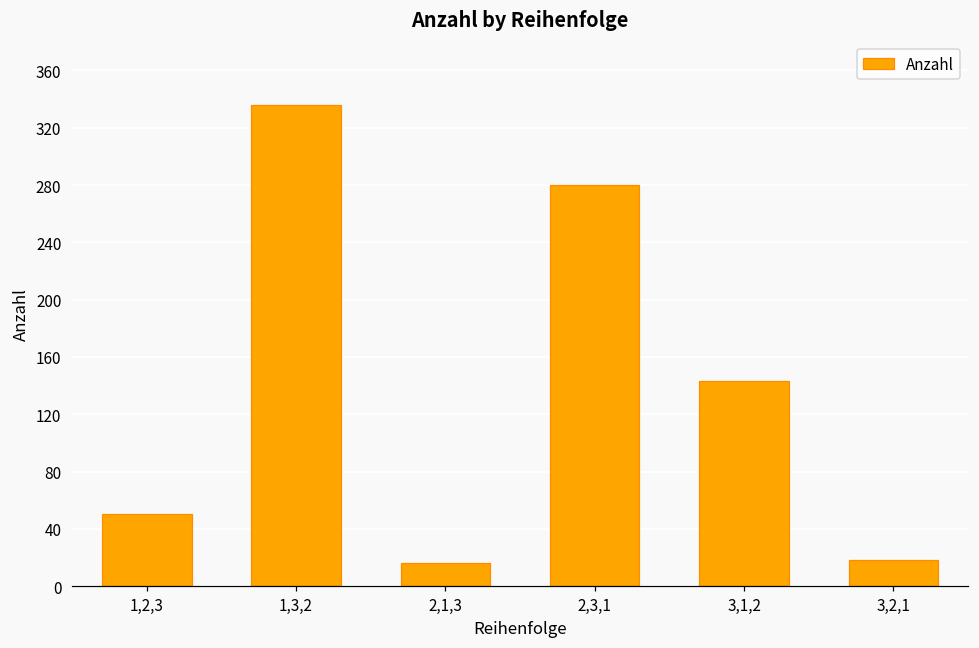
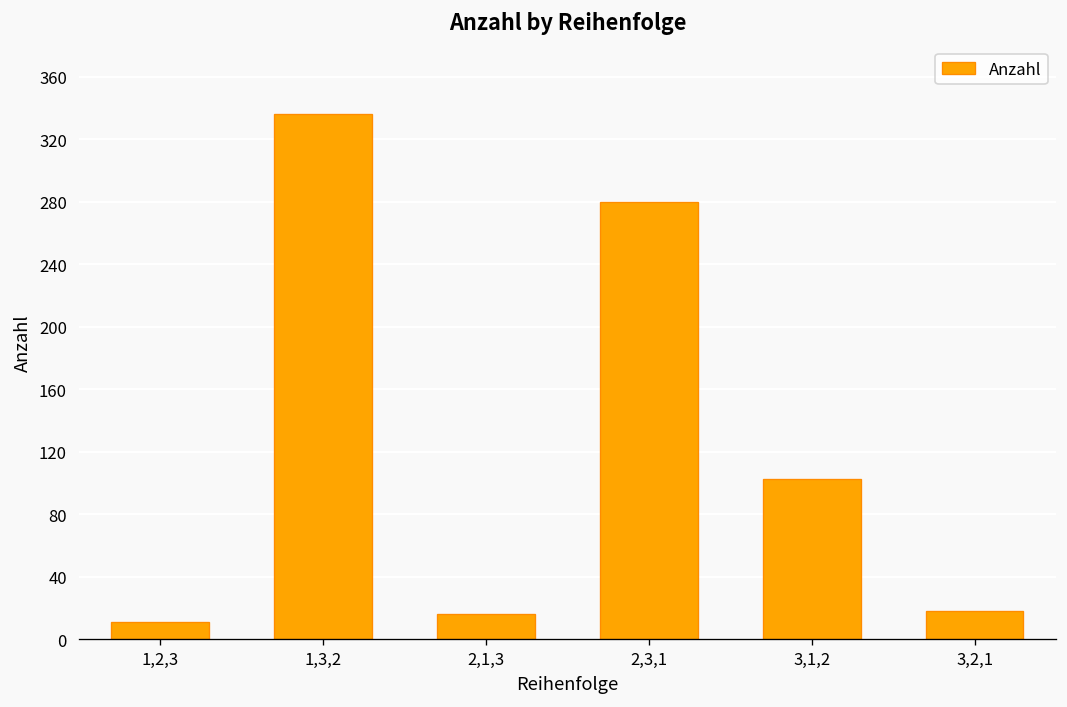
1,2,3: 50 -> 11
3,1,2: 143 -> 103
